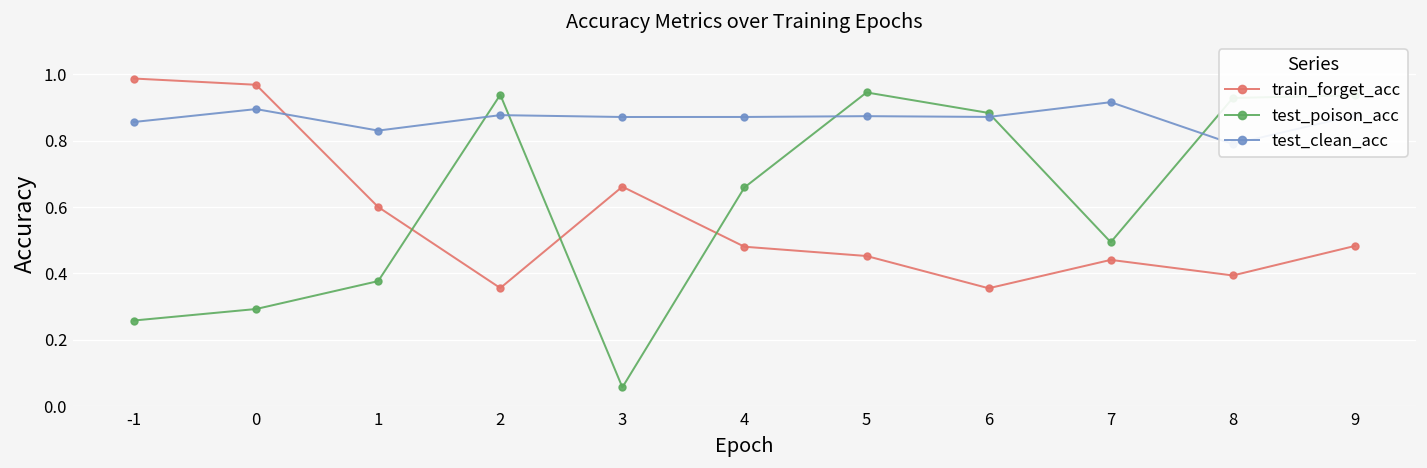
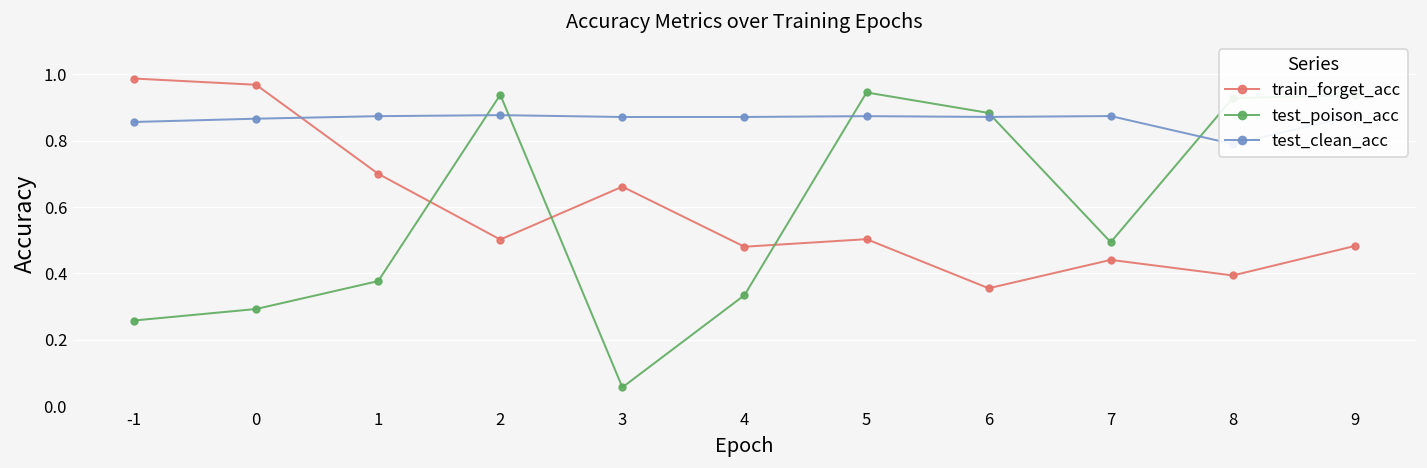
test_clean_acc, 0: 0.89 -> 0.87
train_forget_acc, 1: 0.6 -> 0.7
test_clean_acc, 1: 0.83 -> 0.87
train_forget_acc, 2: 0.36 -> 0.50
test_poison_acc, 4: 0.66 -> 0.33
train_forget_acc, 5: 0.45 -> 0.50
test_clean_acc, 7: 0.92 -> 0.87
